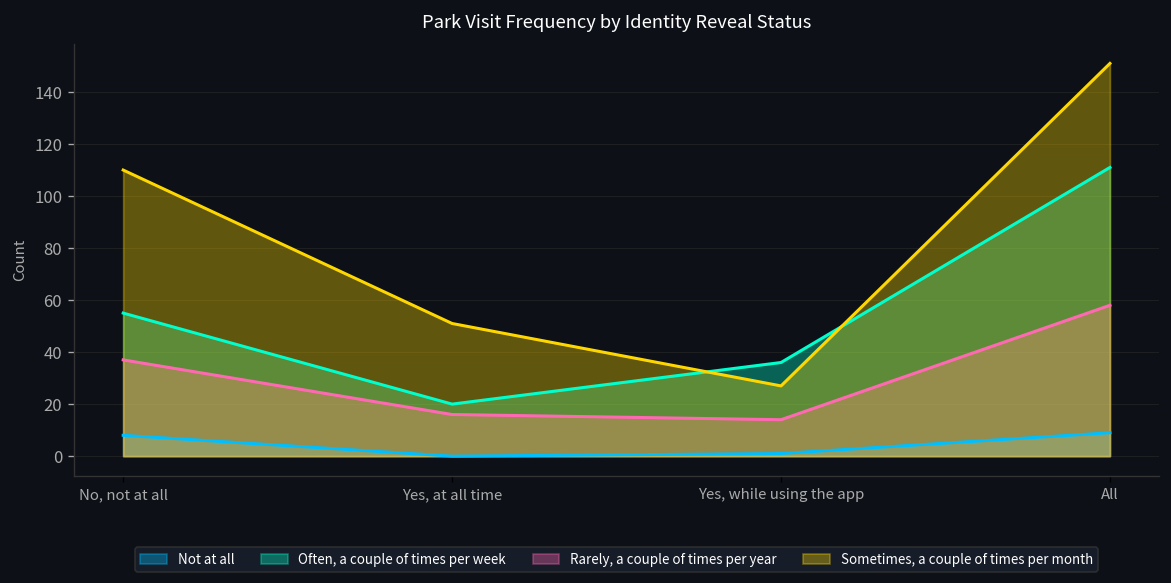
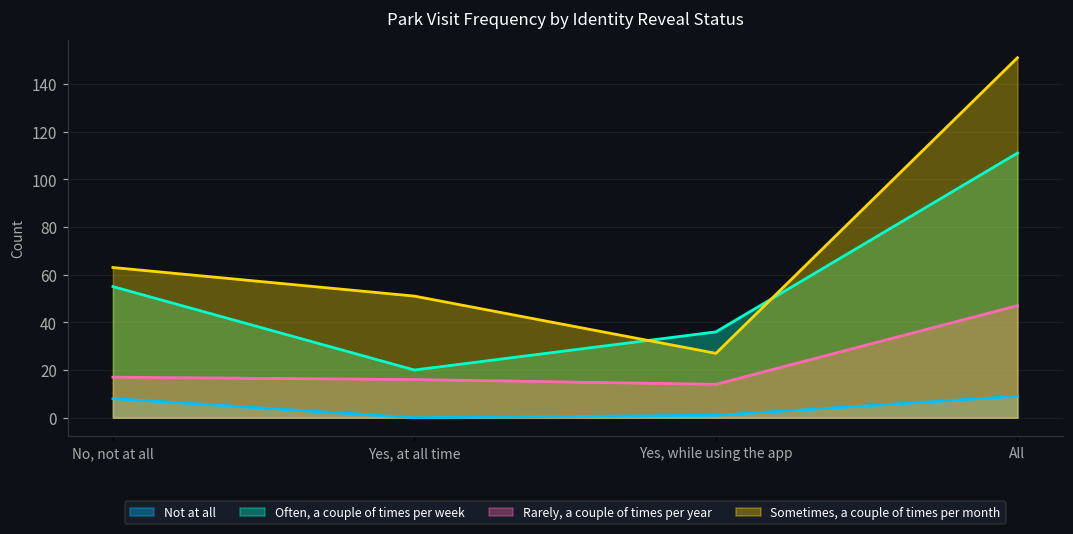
Rarely, a couple of times per year, No, not at all: 37 -> 17
Sometimes, a couple of times per month, No, not at all: 110 -> 63
Rarely, a couple of times per year, All: 58 -> 47
